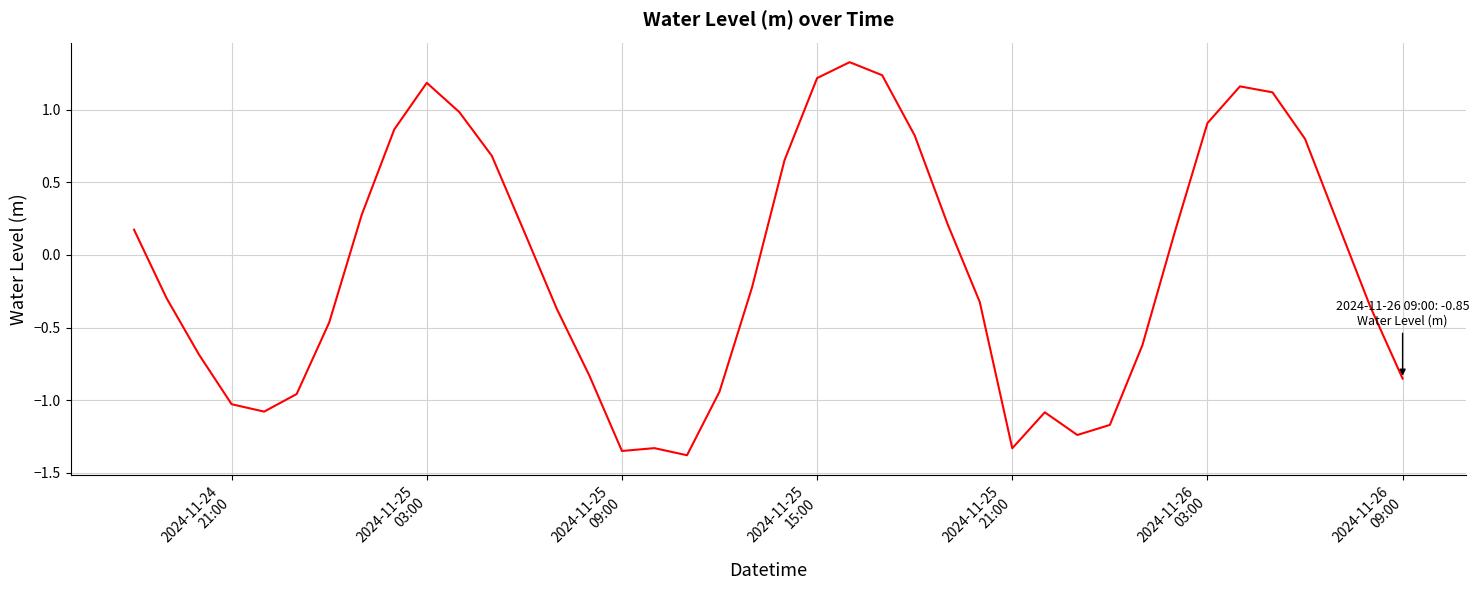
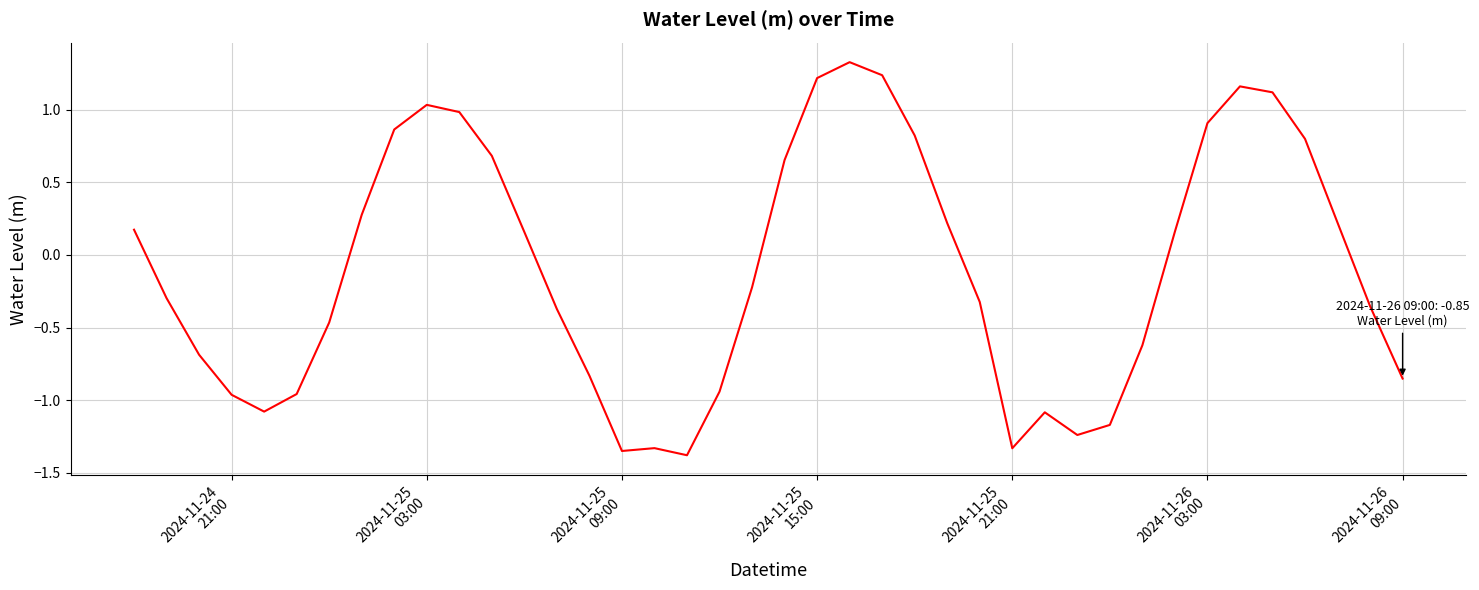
2024-11-24 21:00: -1.03 -> -0.96
2024-11-25 03:00: 1.18 -> 1.03
